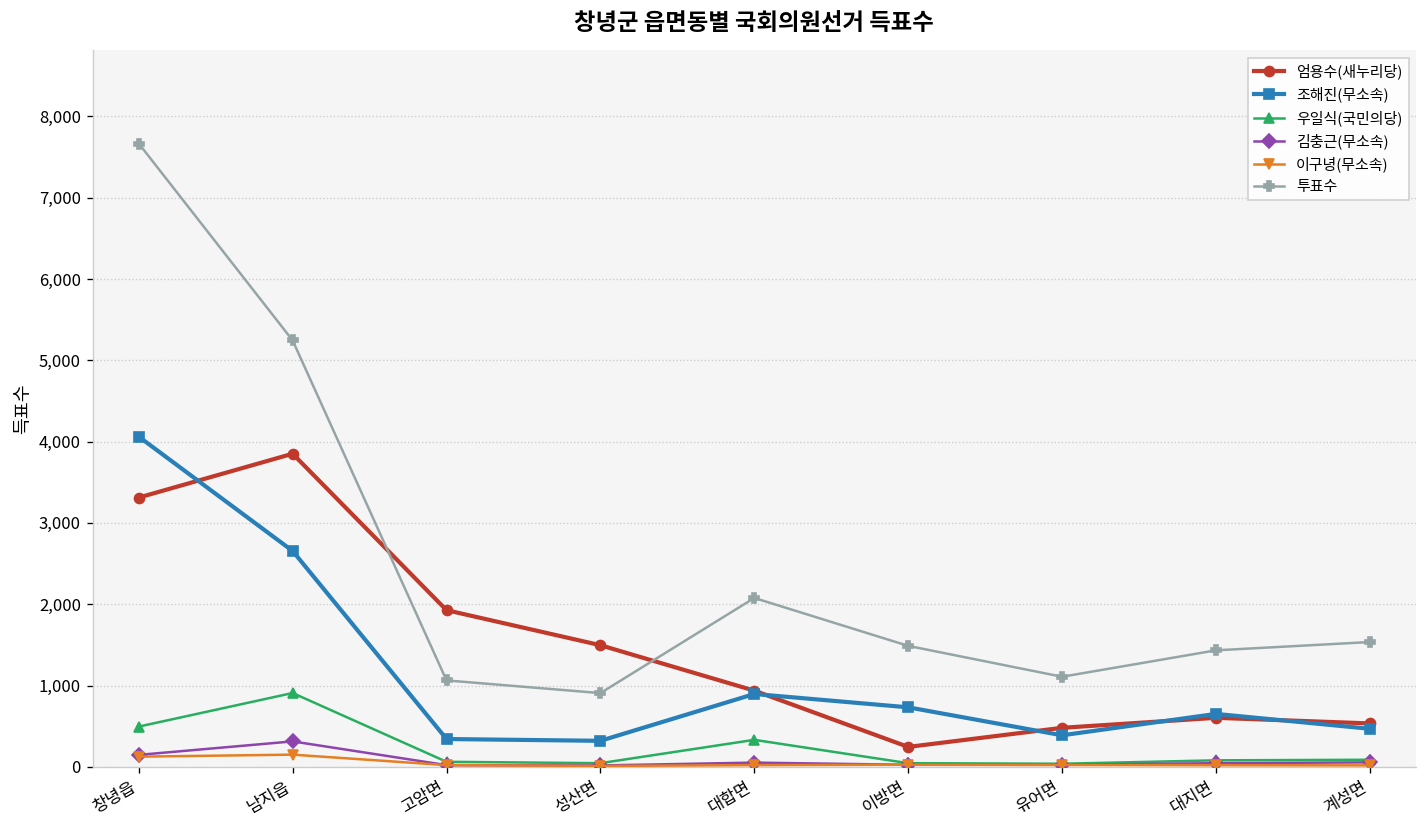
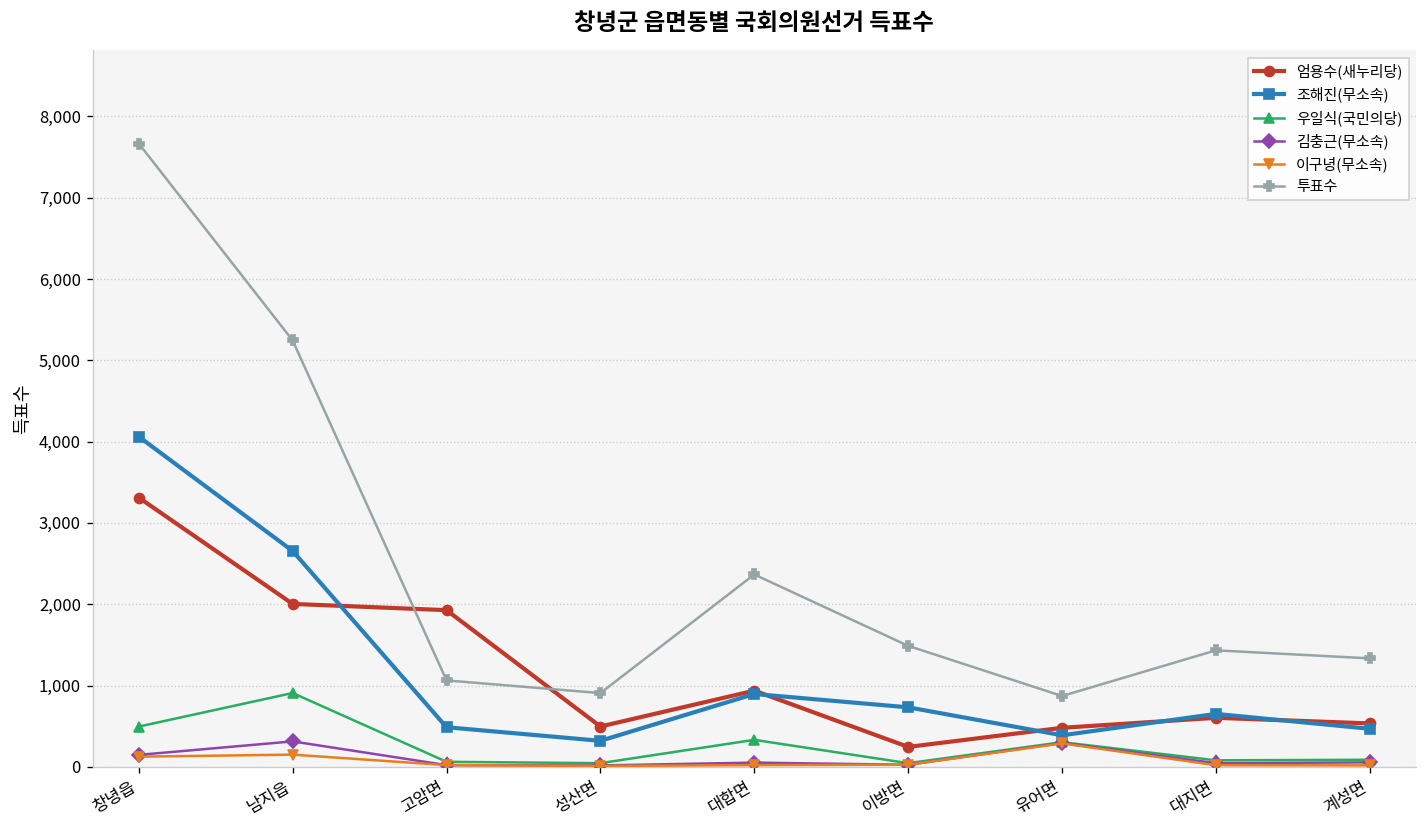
엄용수(새누리당), 남지읍: 3,900 -> 2,000
조해진(무소속), 고암면: 300 -> 500
엄용수(새누리당), 성산면: 1,500 -> 500
투표수, 대합면: 2,100 -> 2,400
우일식(국민의당), 유어면: 0 -> 300
김충근(무소속), 유어면: 0 -> 300
이구녕(무소속), 유어면: 0 -> 300
투표수, 유어면: 1,100 -> 900
투표수, 계성면: 1,500 -> 1,300
